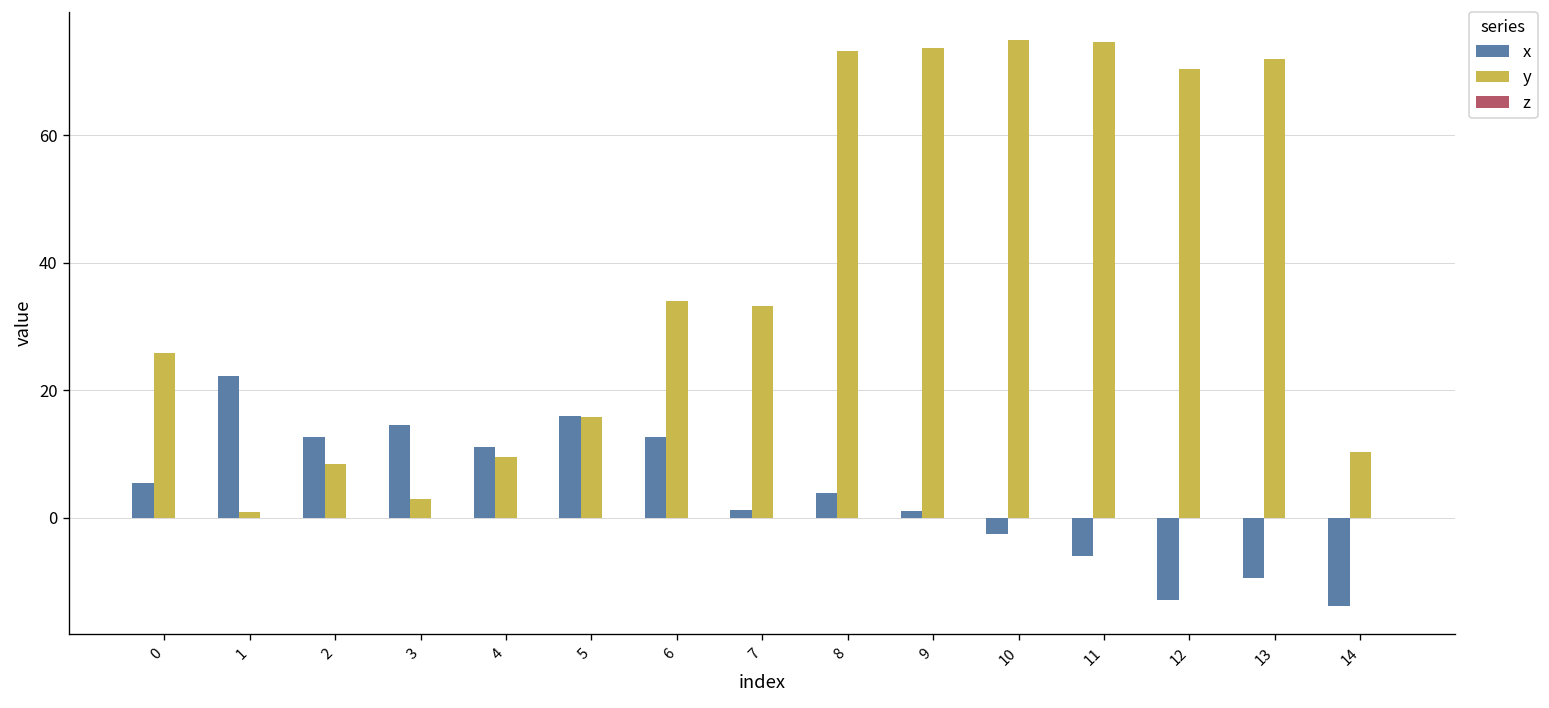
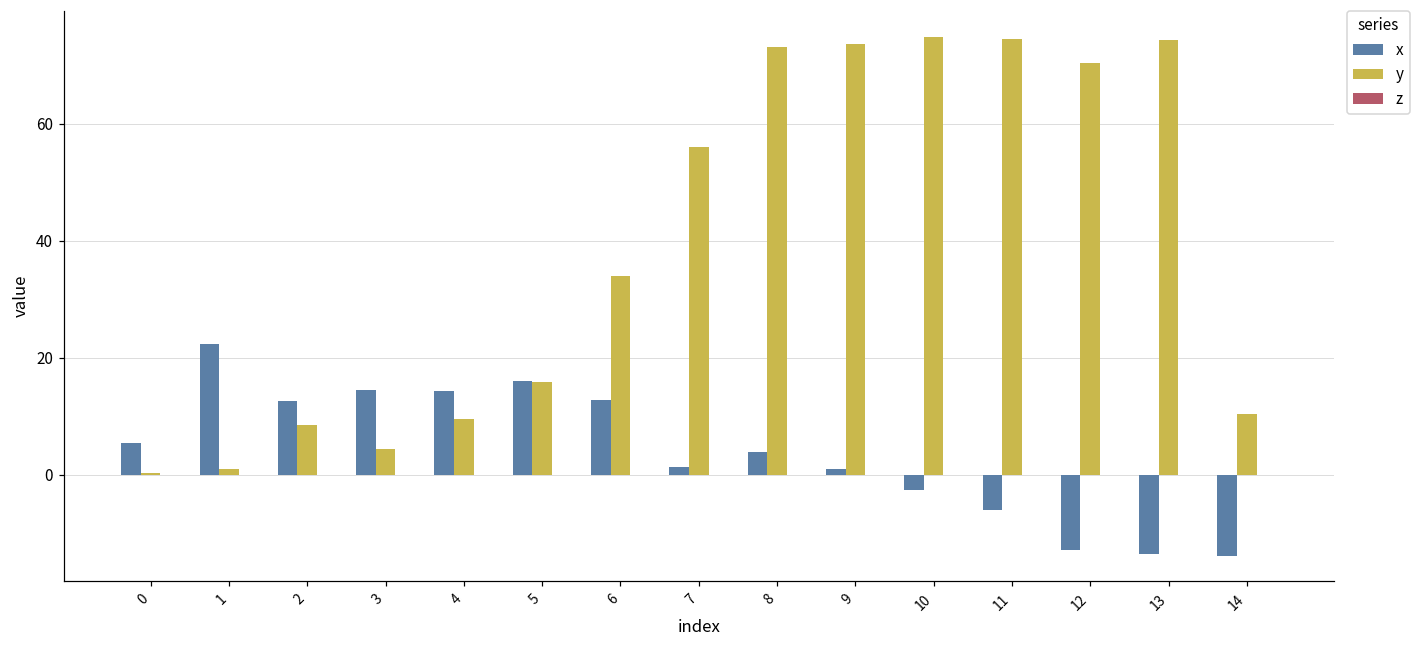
y, 0: 26 -> 0
y, 3: 3 -> 4
x, 4: 11 -> 14
y, 7: 33 -> 56
x, 13: -9 -> -14
y, 13: 72 -> 74
